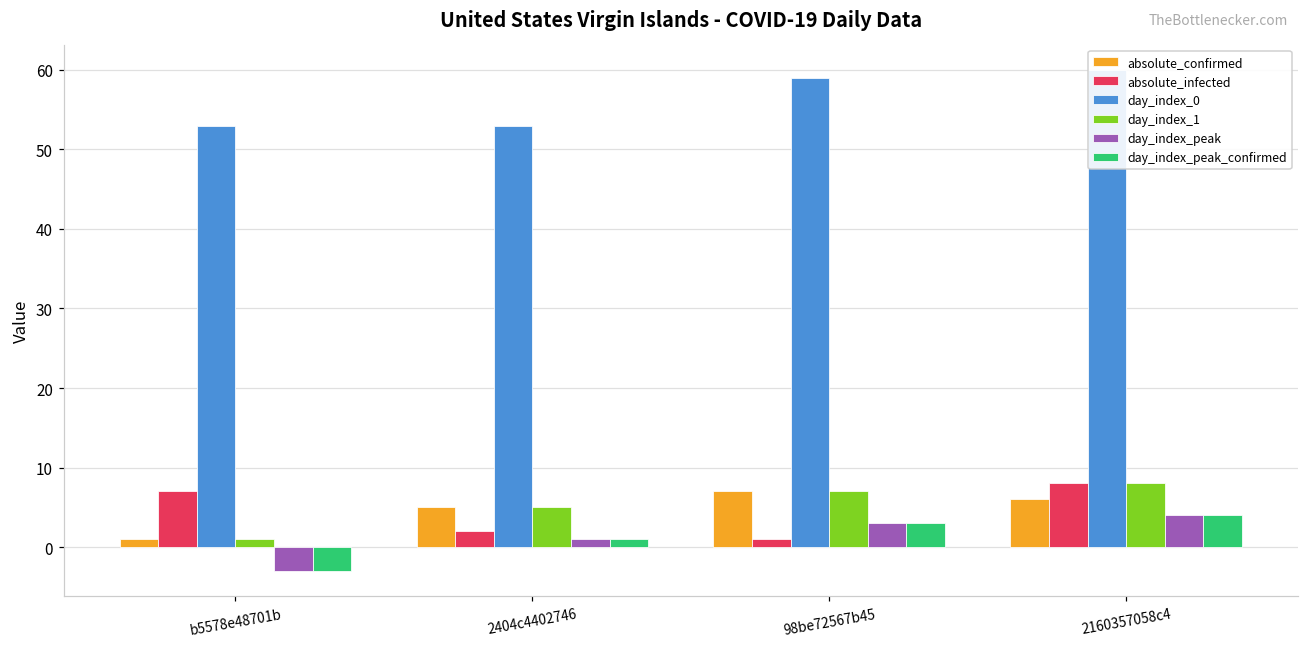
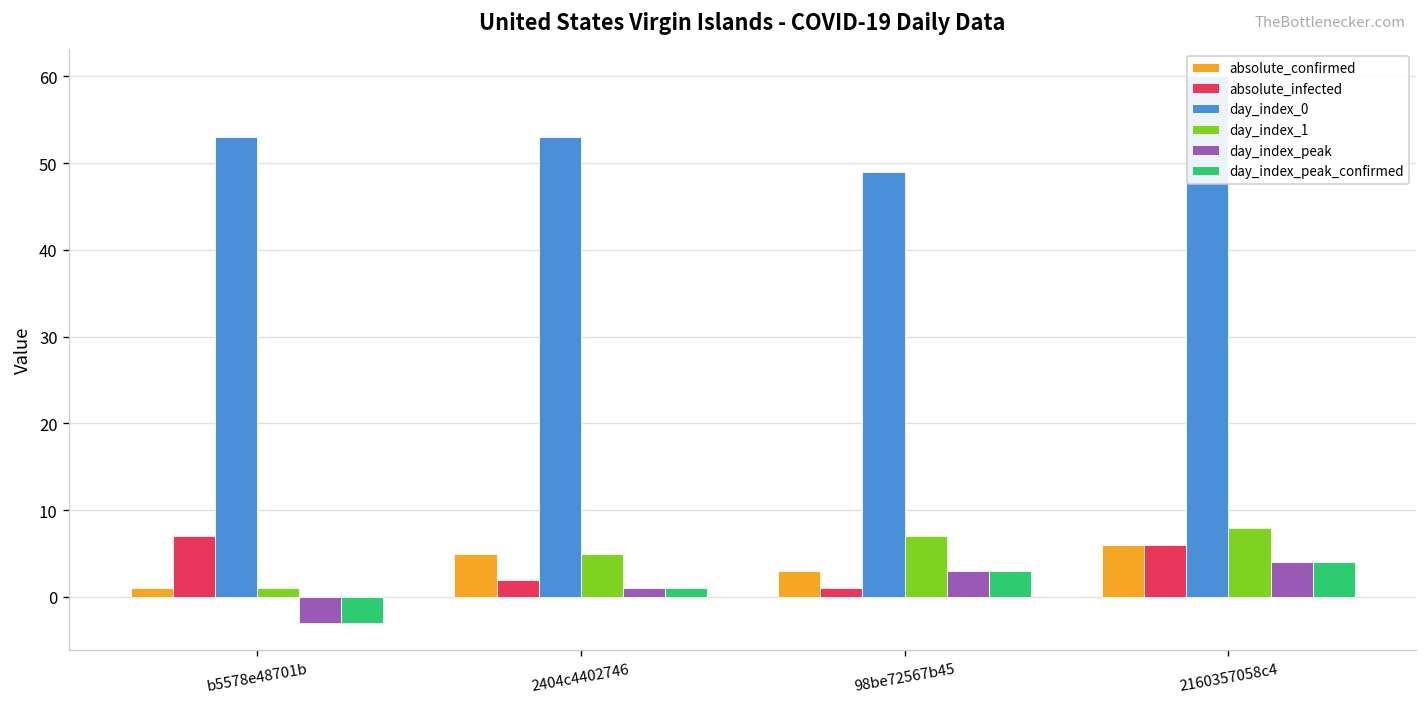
absolute_confirmed, 98be72567b45: 7 -> 3
day_index_0, 98be72567b45: 59 -> 49
absolute_infected, 2160357058c4: 8 -> 6
